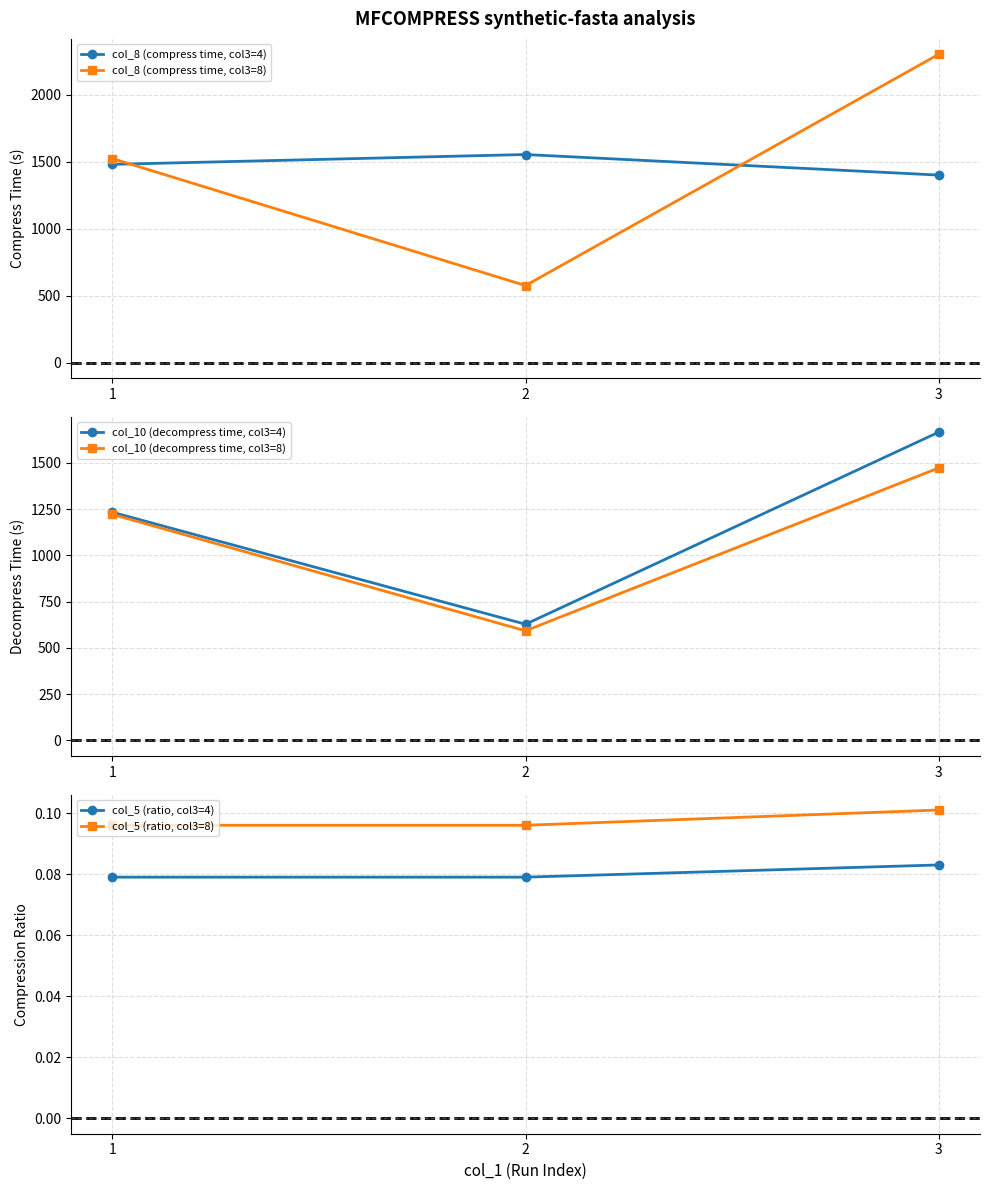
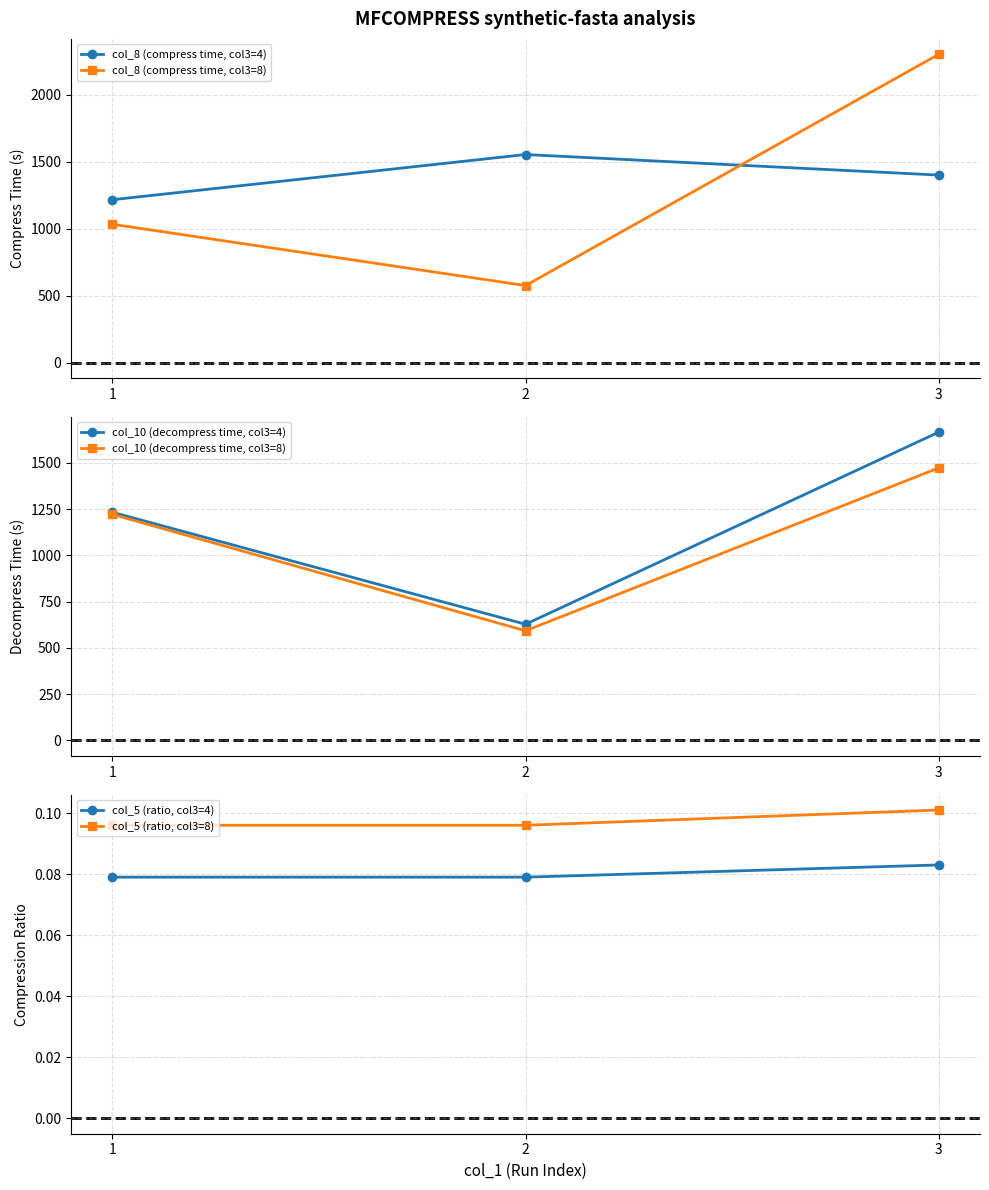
MFCOMPRESS synthetic-fasta analysis, col_8 (compress time, col3=4), 1: 1480 -> 1220
MFCOMPRESS synthetic-fasta analysis, col_8 (compress time, col3=8), 1: 1520 -> 1030
